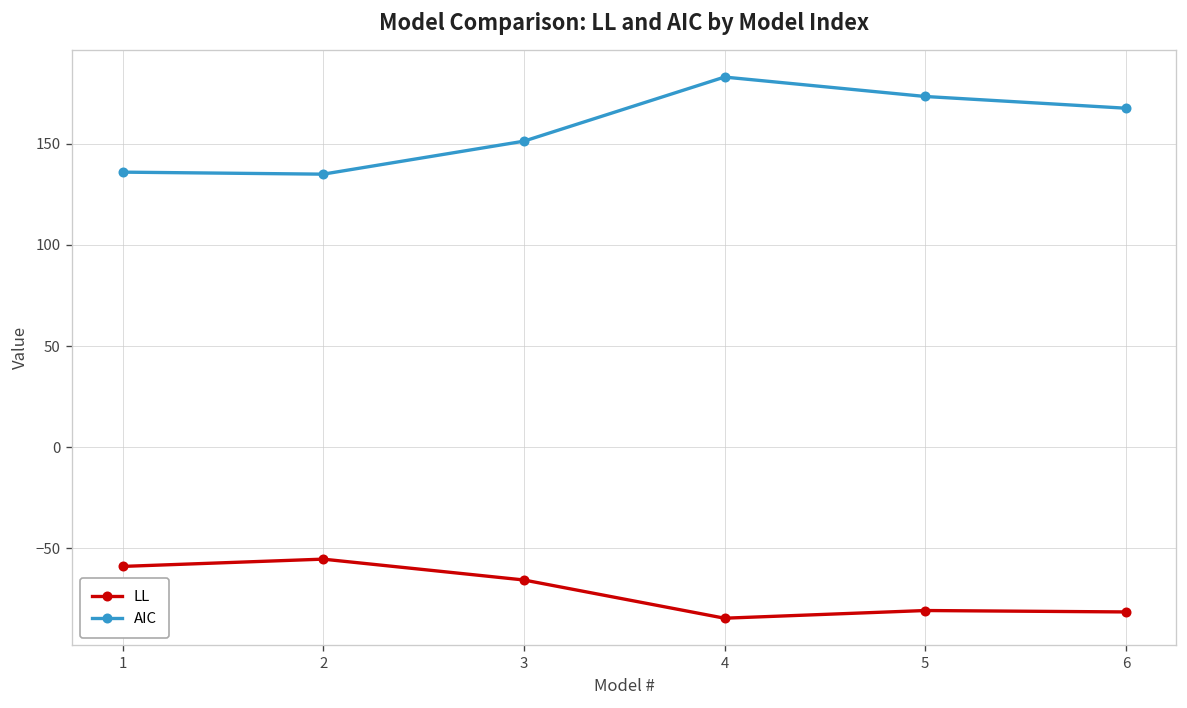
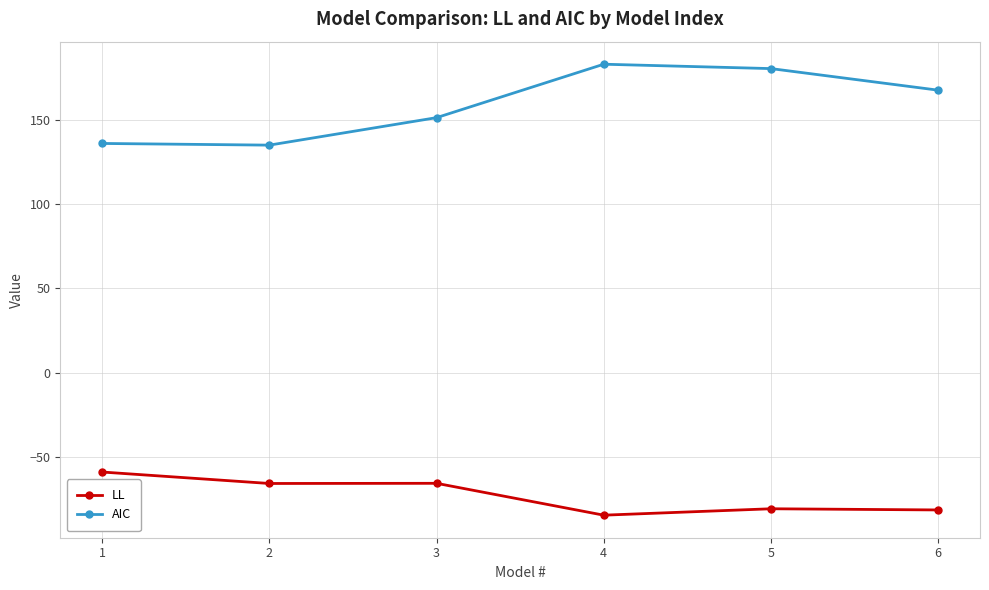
LL, 2: -55 -> -66
AIC, 5: 173 -> 180
